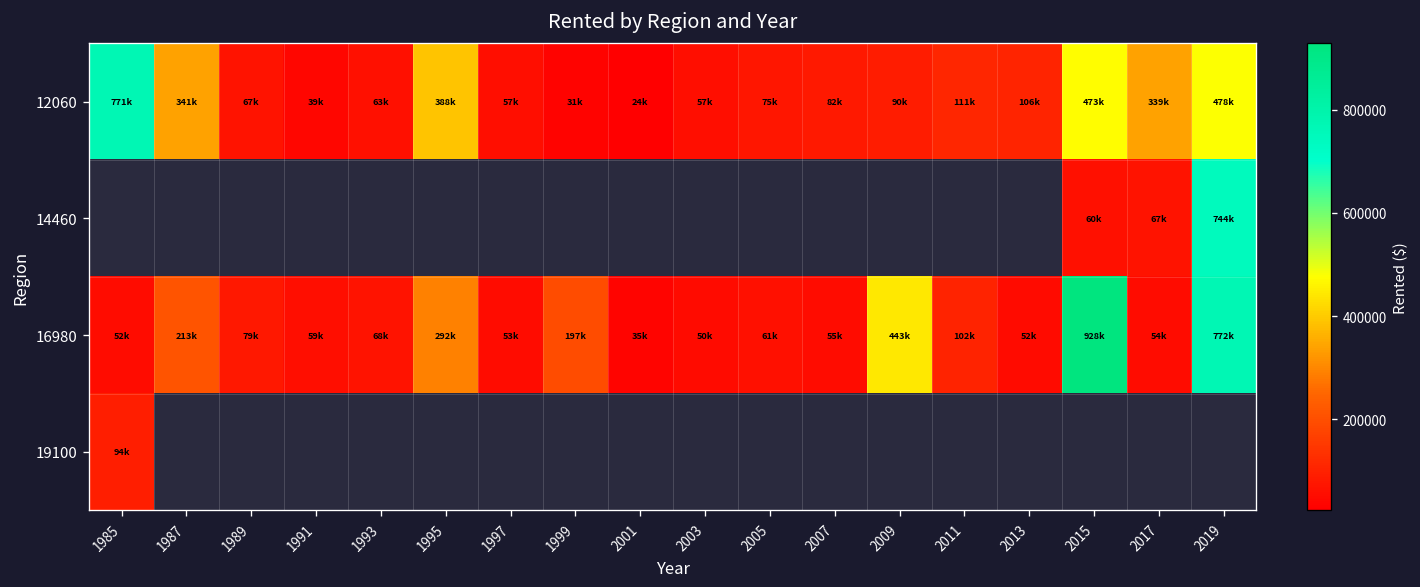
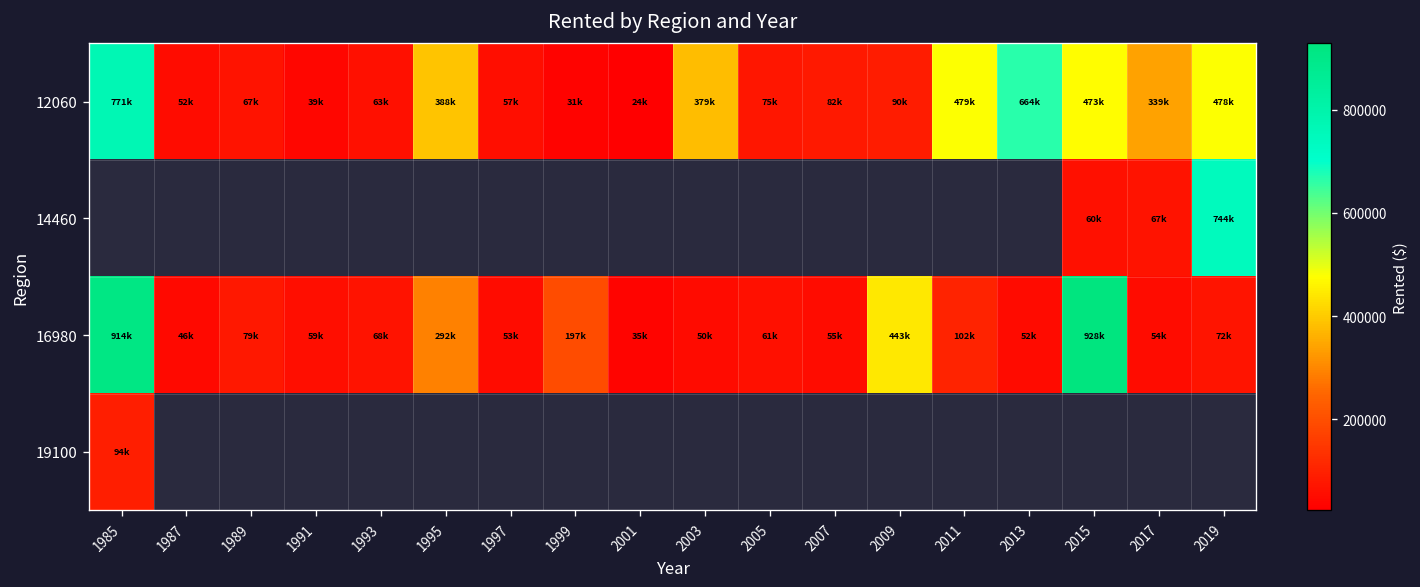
12060, 1987: 341k -> 52k
12060, 2003: 57k -> 379k
12060, 2011: 111k -> 479k
12060, 2013: 106k -> 664k
16980, 1985: 52k -> 914k
16980, 1987: 213k -> 46k
16980, 2019: 772k -> 72k
